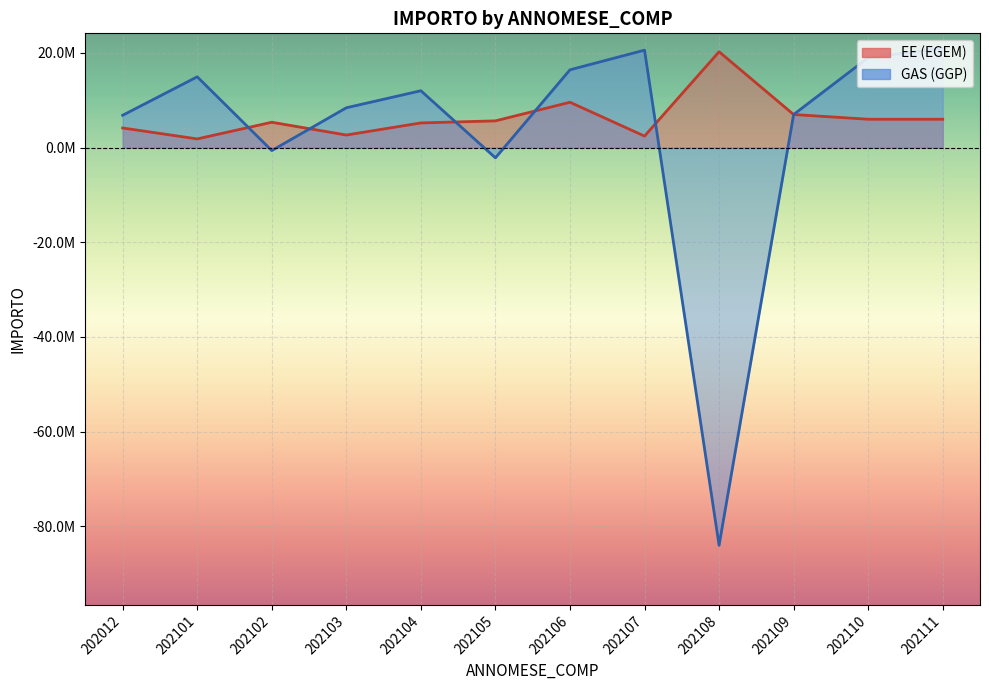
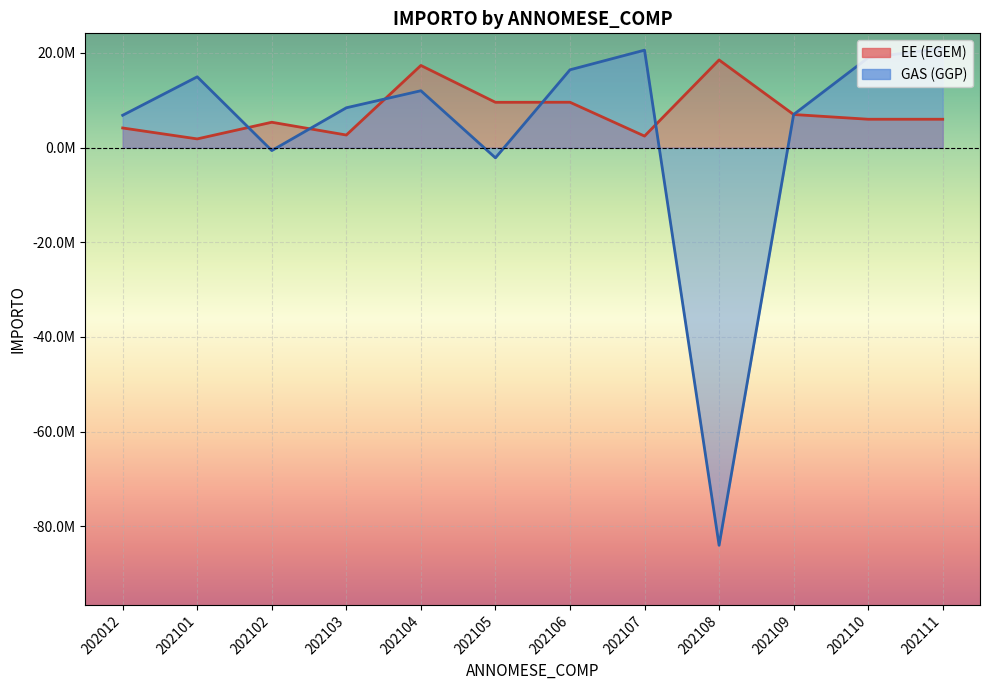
EE (EGEM), 202104: 5000000 -> 17000000
EE (EGEM), 202105: 6000000 -> 10000000
EE (EGEM), 202108: 20000000 -> 19000000
